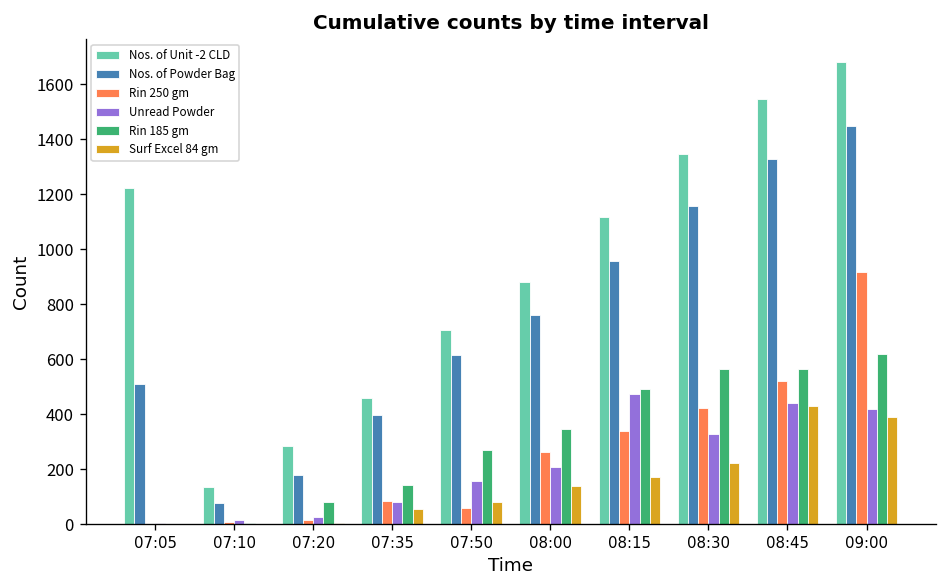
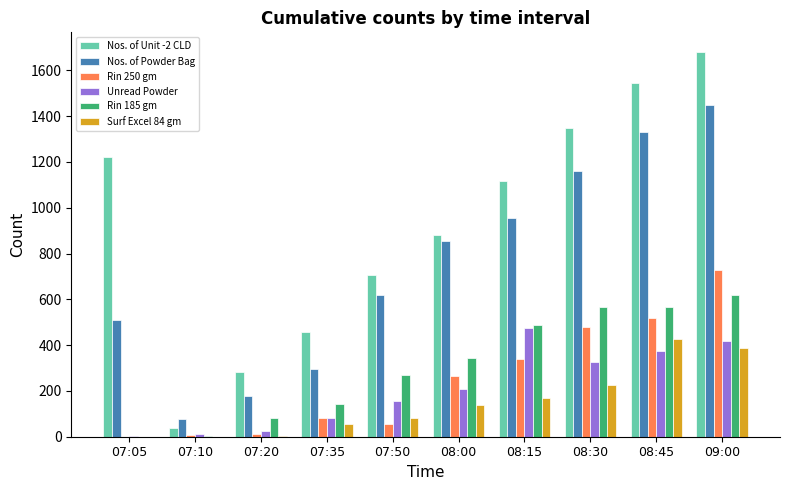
Nos. of Unit -2 CLD, 07:10: 140 -> 40
Nos. of Powder Bag, 07:35: 400 -> 300
Nos. of Powder Bag, 08:00: 760 -> 860
Rin 250 gm, 08:30: 420 -> 480
Unread Powder, 08:45: 440 -> 380
Rin 250 gm, 09:00: 920 -> 730
